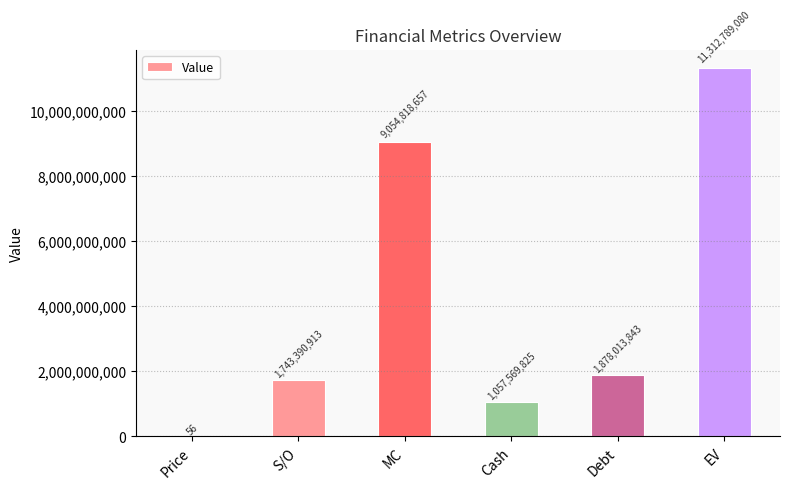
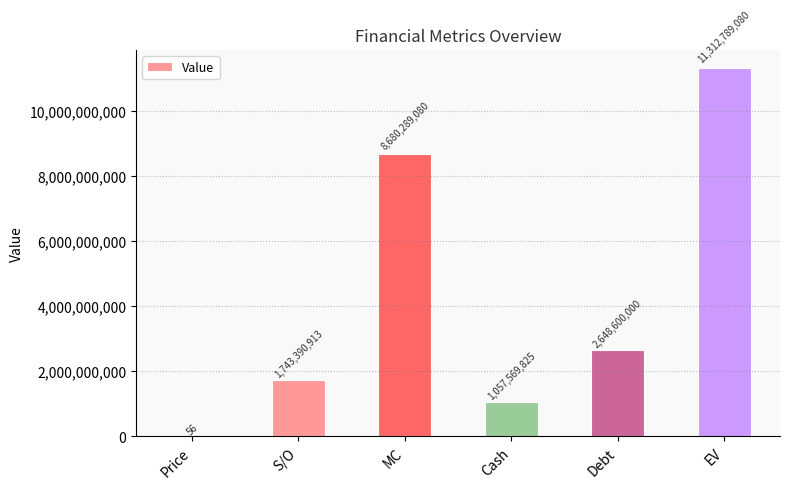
MC: 9,054,818,657 -> 8,680,289,080
Debt: 1,878,013,843 -> 2,648,600,000
